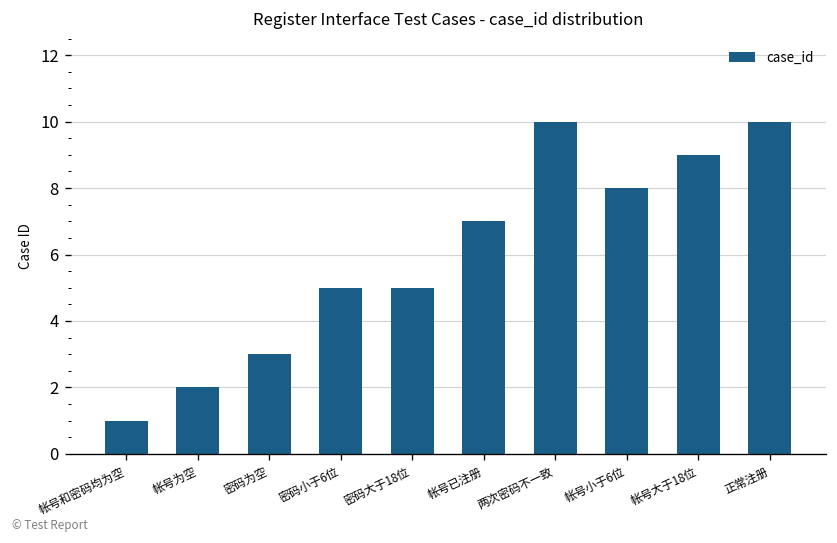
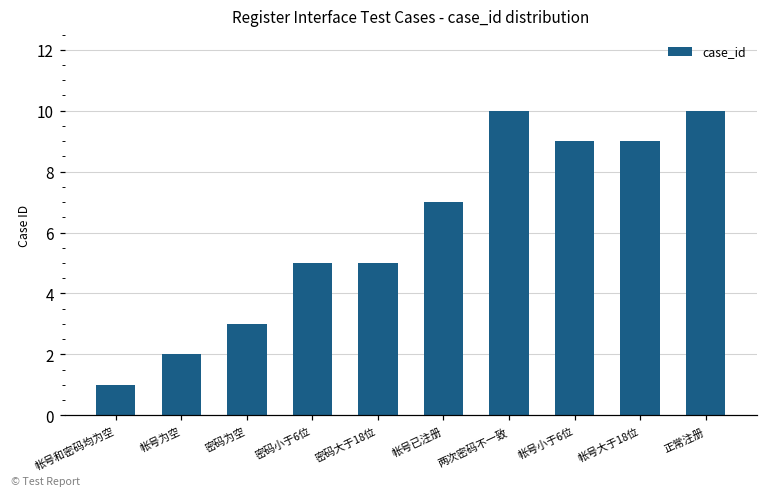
帐号小于6位: 8 -> 9
